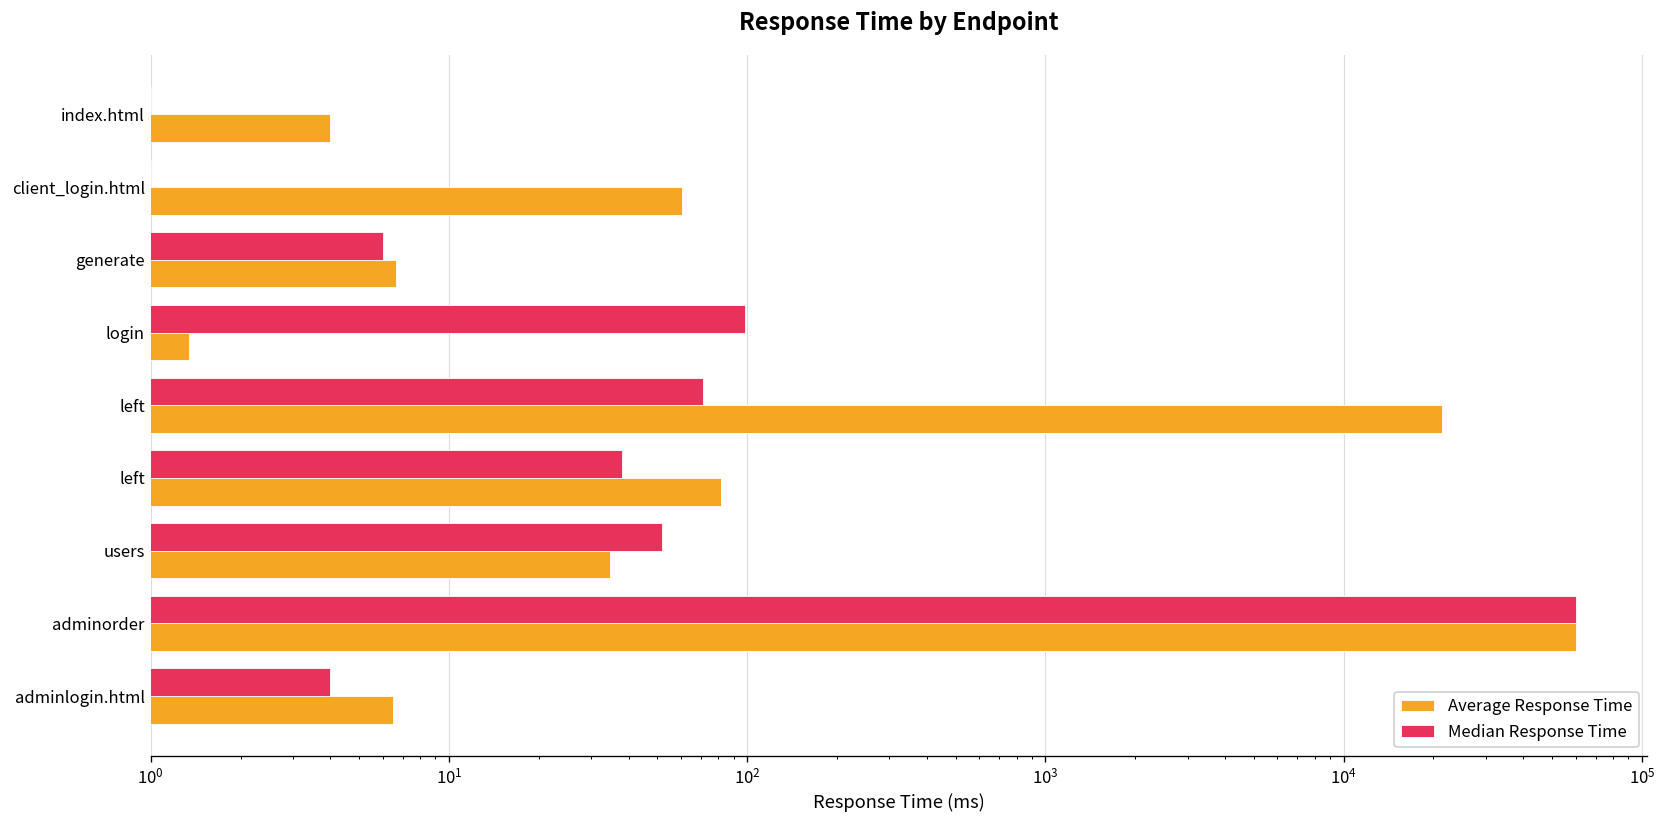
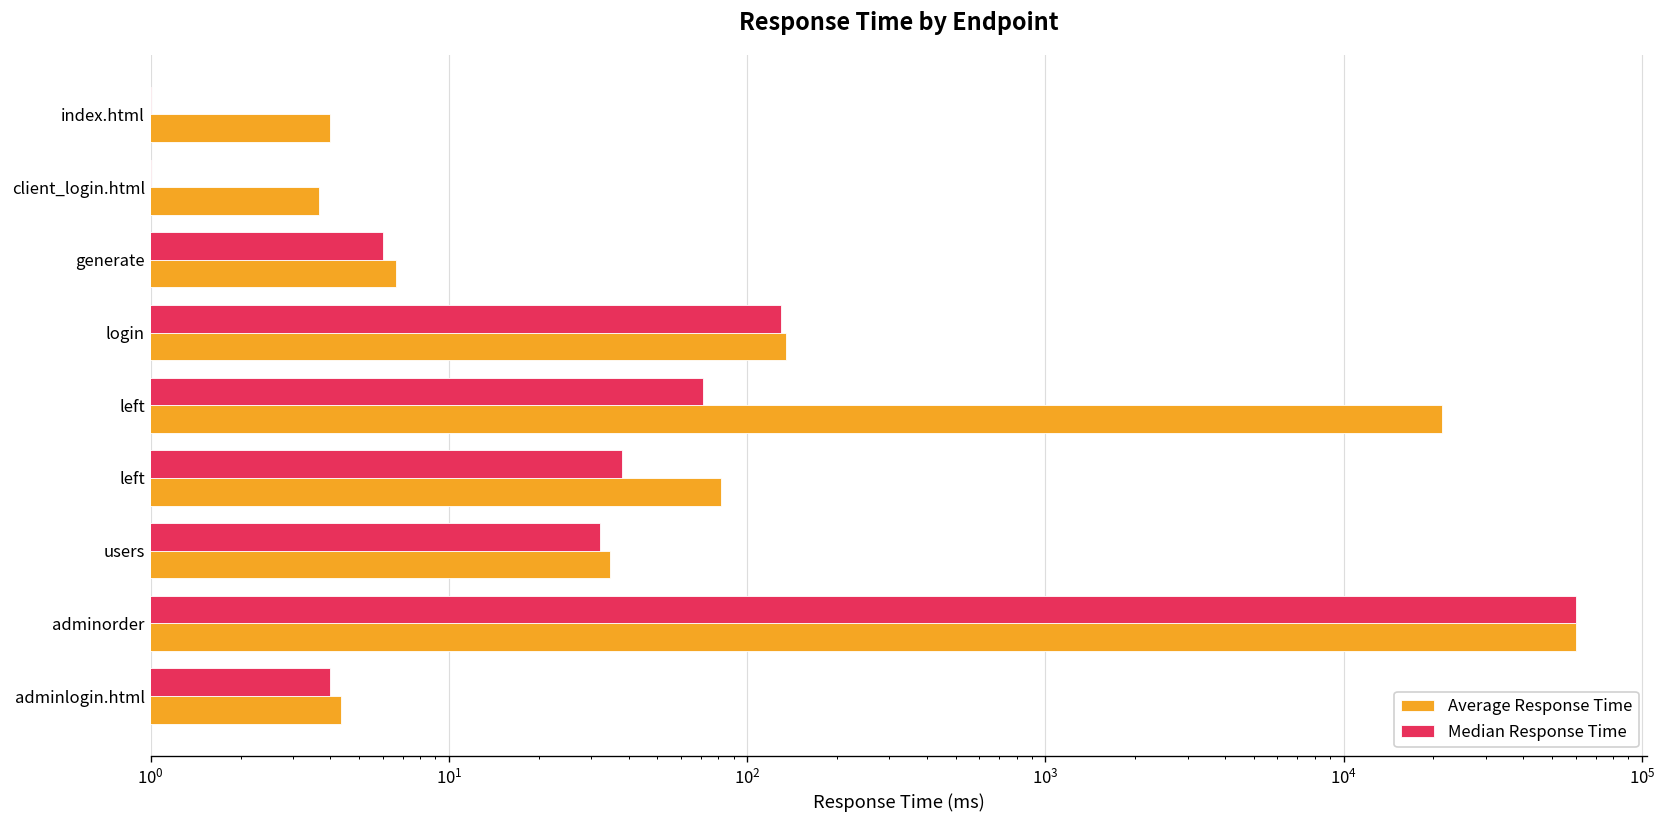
Average Response Time, client_login.html: 60 -> 3.7
Median Response Time, login: 98 -> 130
Average Response Time, login: 1.3 -> 130
Median Response Time, users: 52 -> 32
Average Response Time, adminlogin.html: 6.5 -> 4.3
